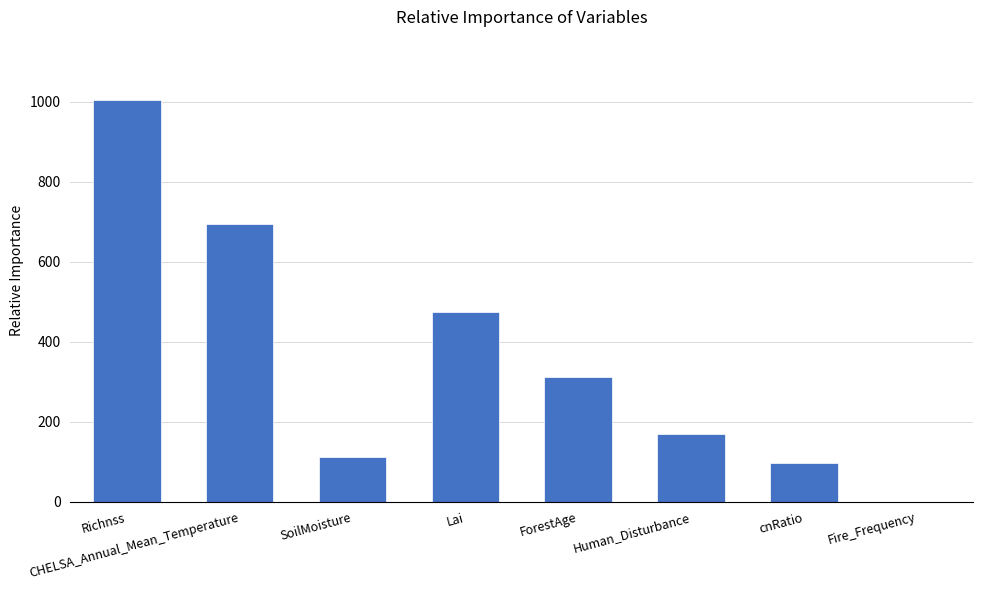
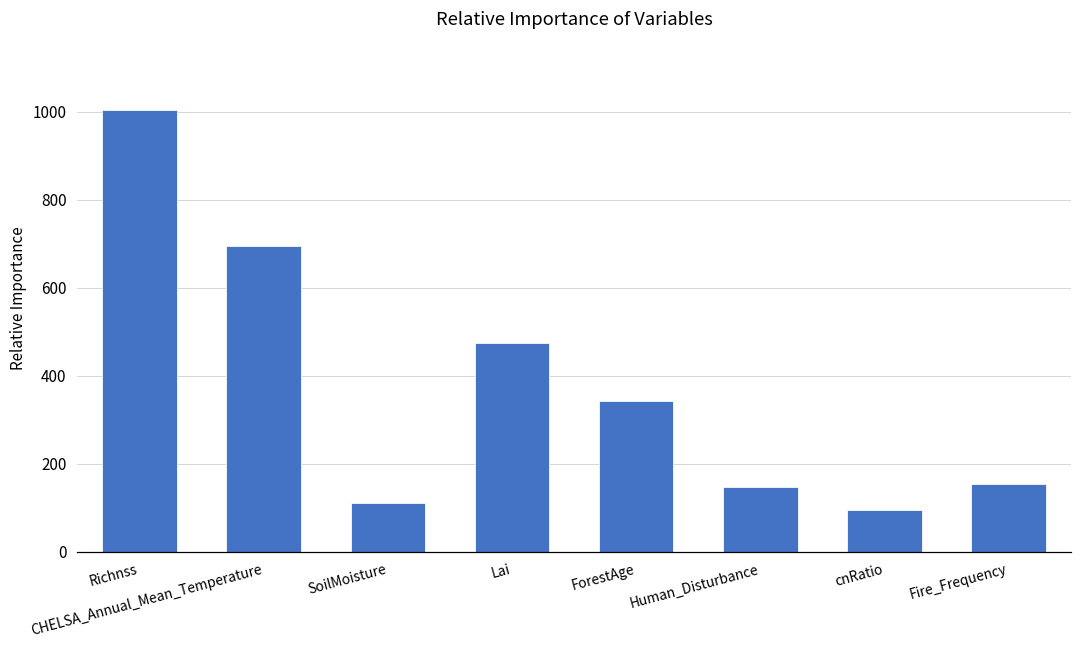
ForestAge: 310 -> 340
Human_Disturbance: 170 -> 150
Fire_Frequency: 0 -> 150
